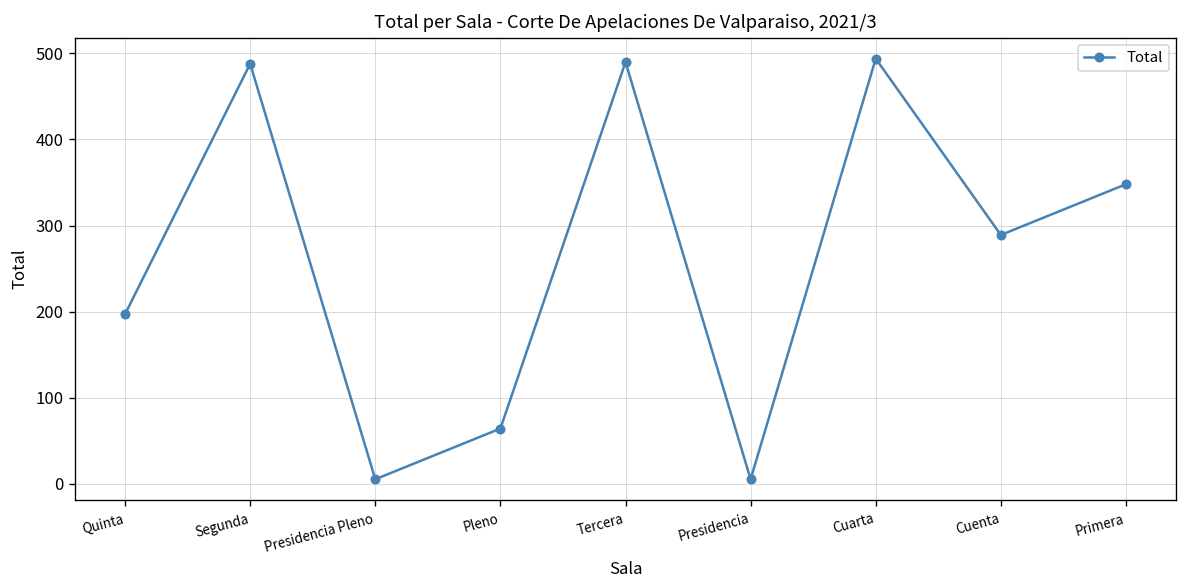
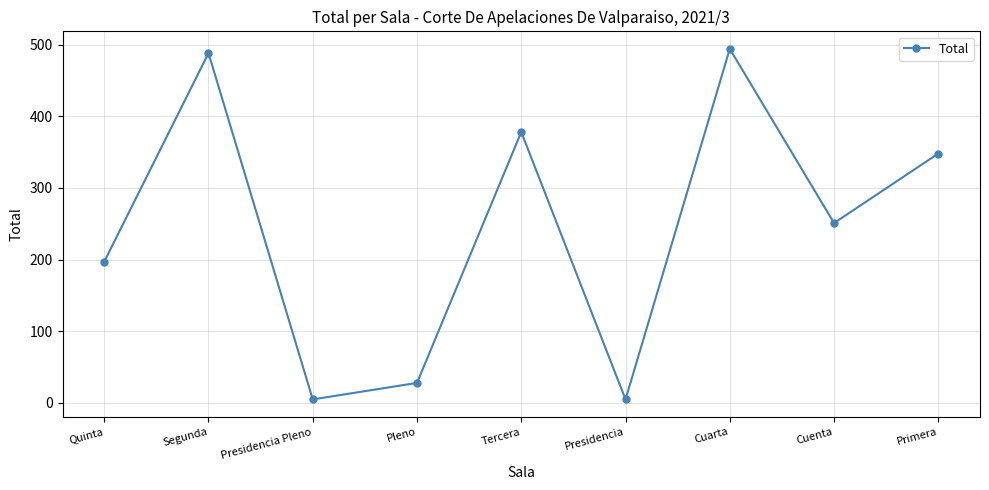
Pleno: 60 -> 30
Tercera: 490 -> 380
Cuenta: 290 -> 250
